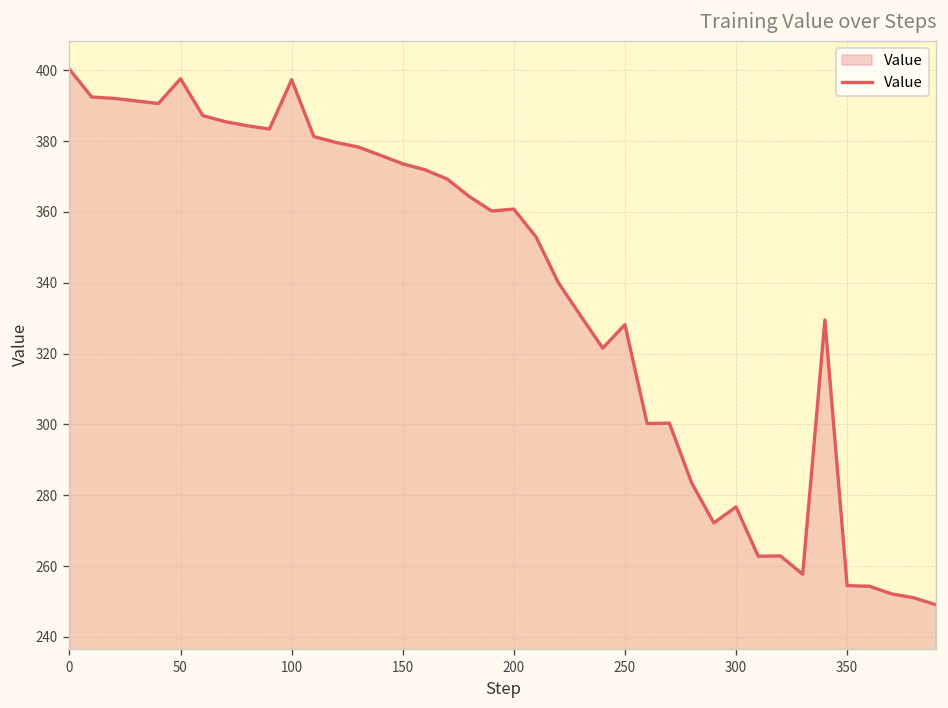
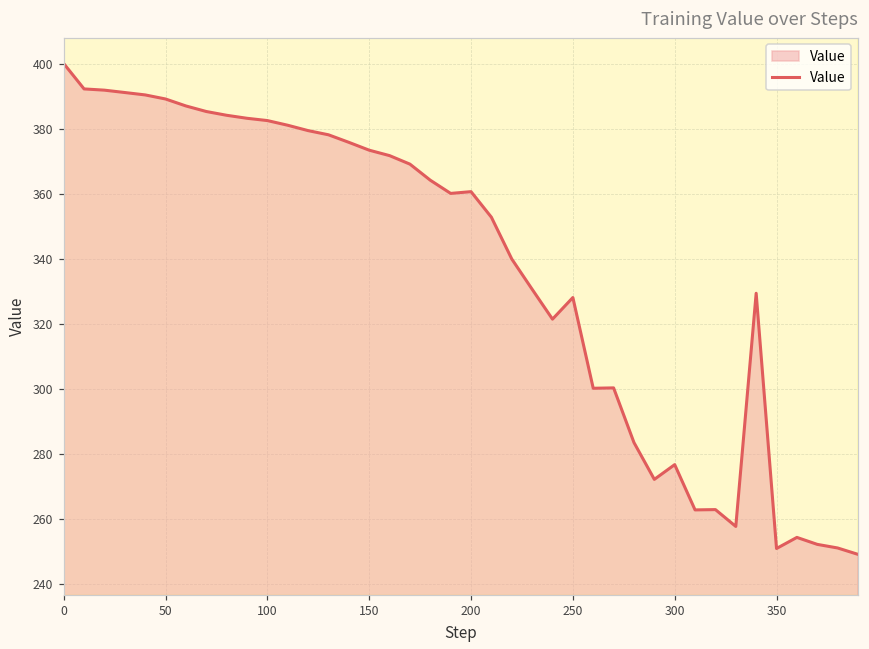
50: 398 -> 389
100: 397 -> 383
350: 254 -> 251
